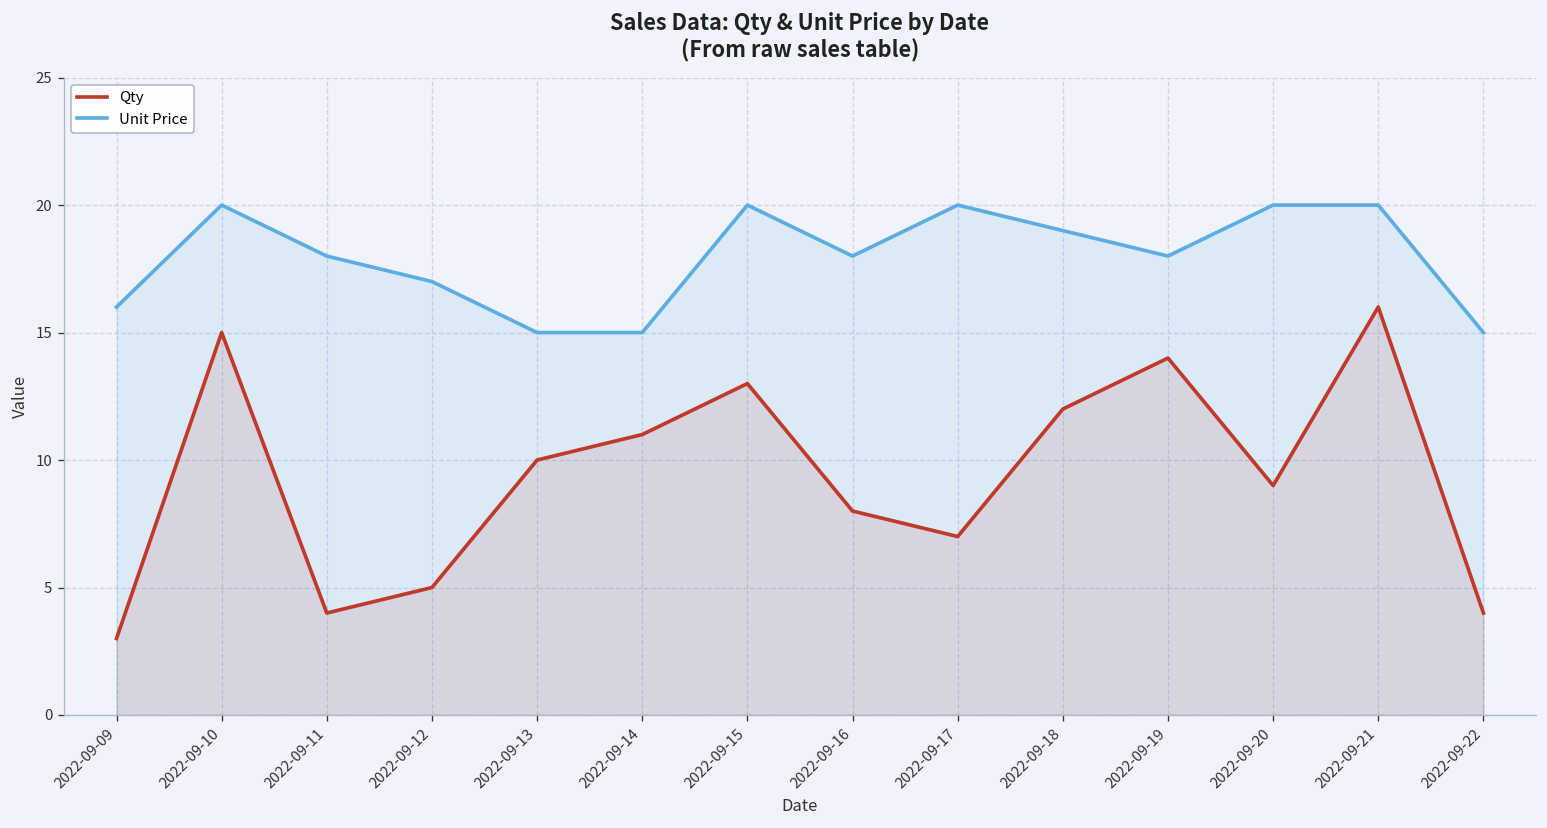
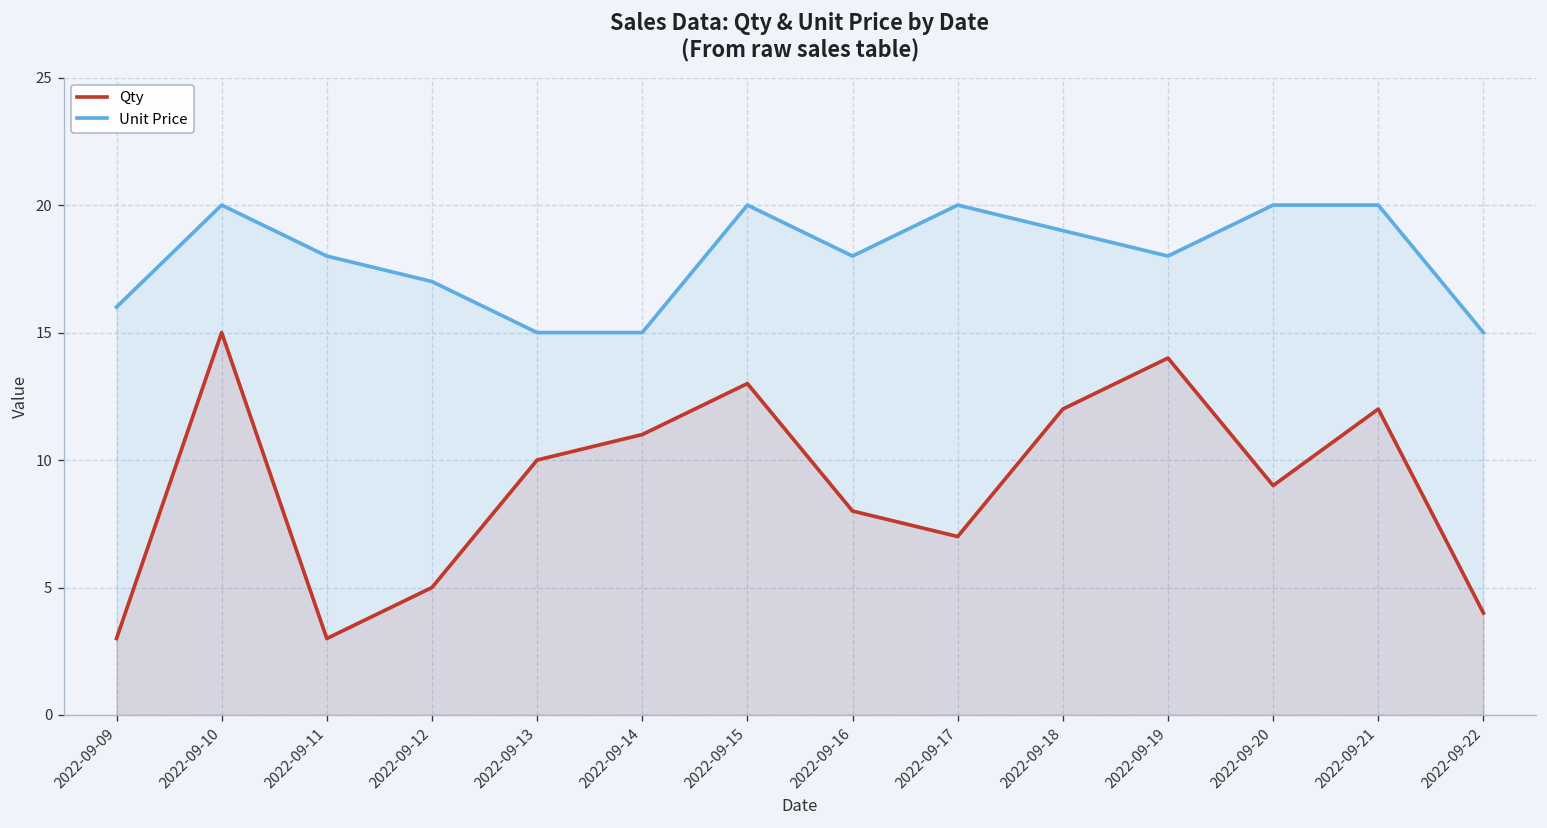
Qty, 2022-09-11: 4 -> 3
Qty, 2022-09-21: 16 -> 12
